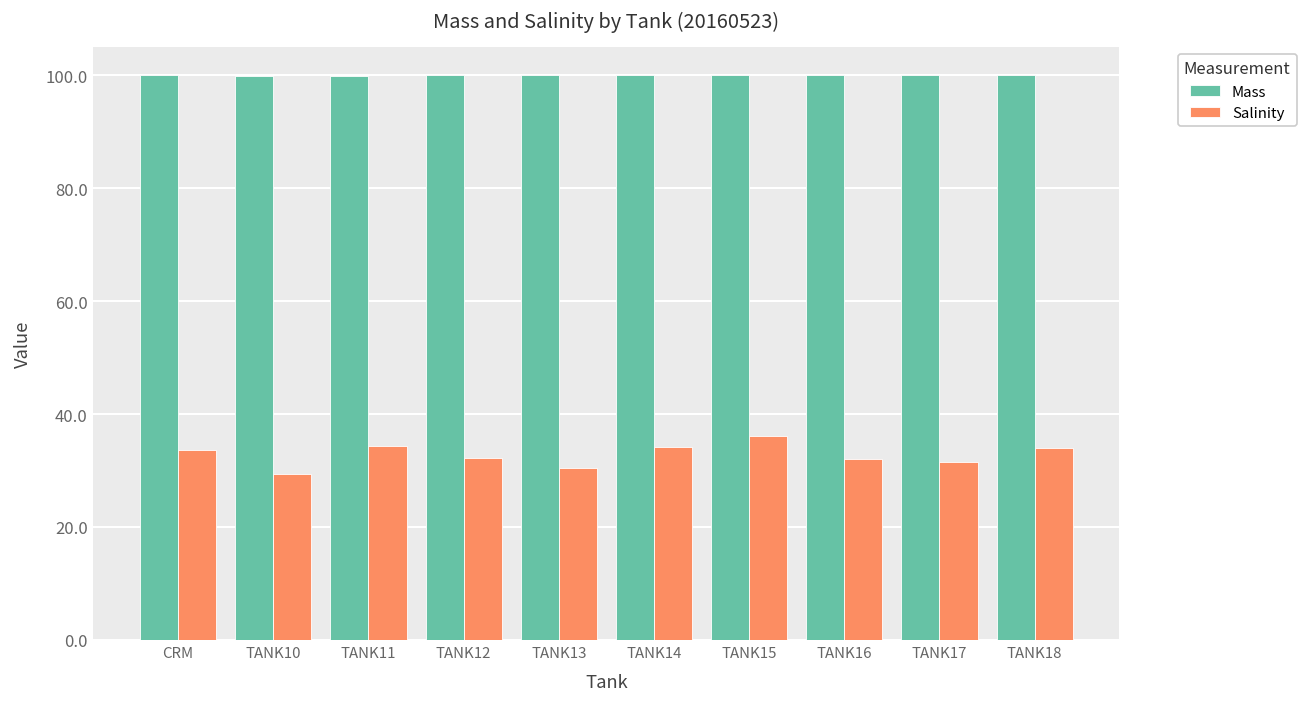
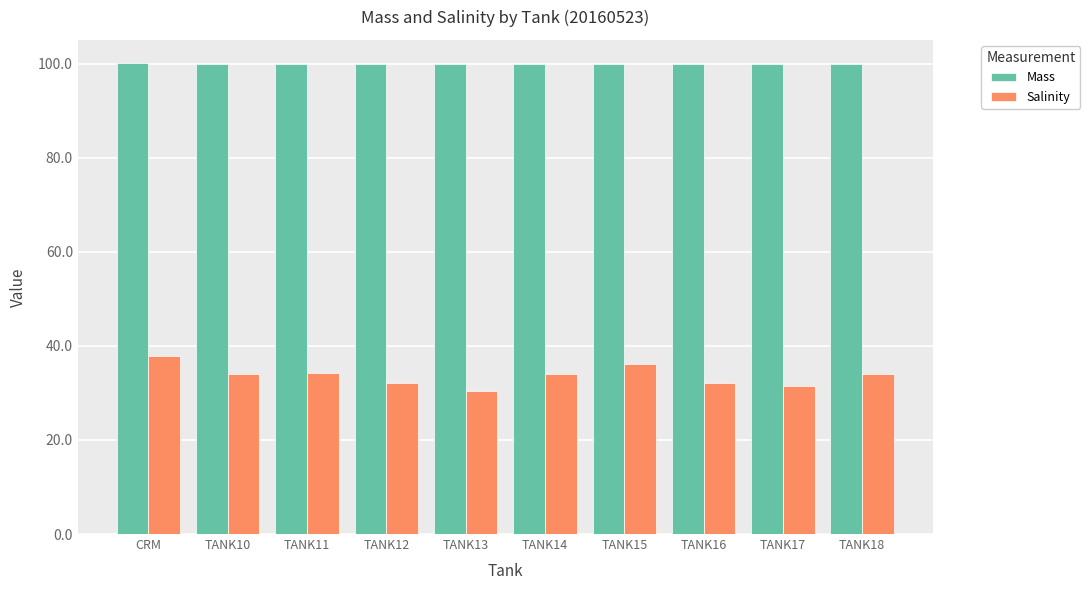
Salinity, CRM: 34 -> 38
Salinity, TANK10: 29 -> 34
